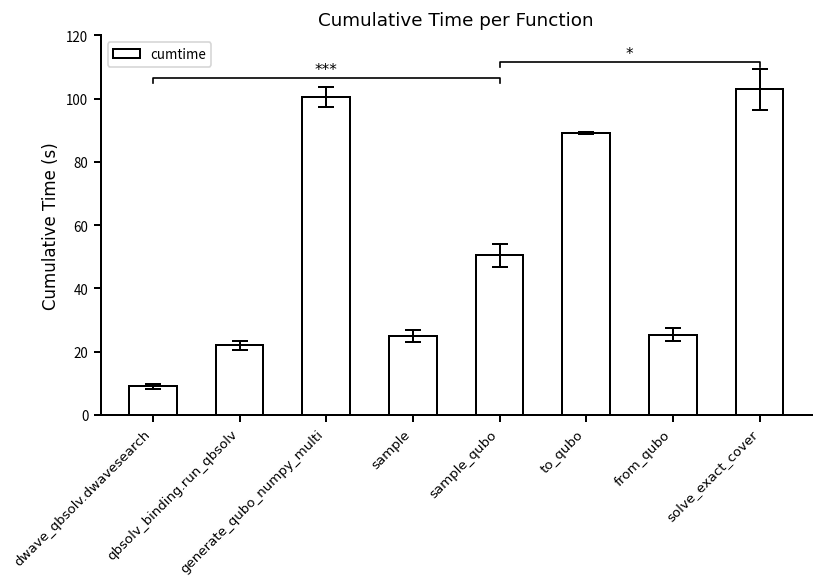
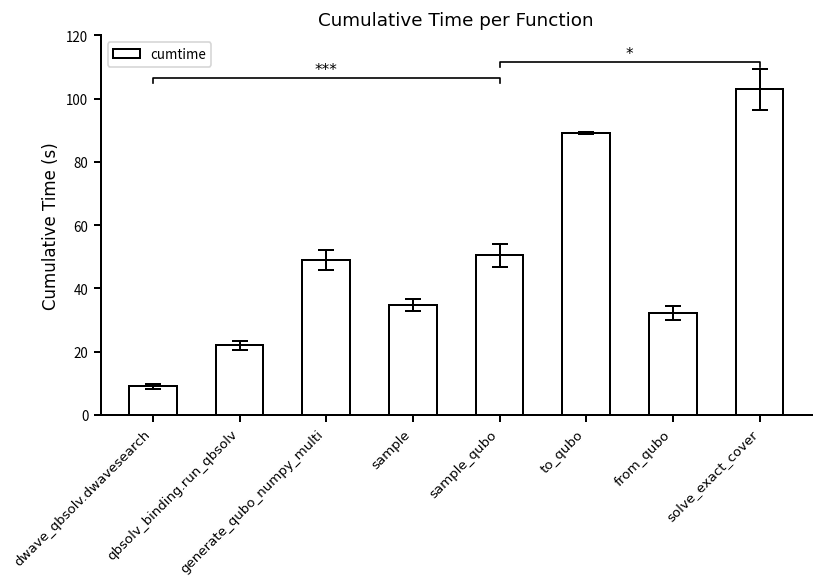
cumtime, generate_qubo_numpy_multi: 100 -> 49
cumtime, sample: 25 -> 35
cumtime, from_qubo: 25 -> 32
